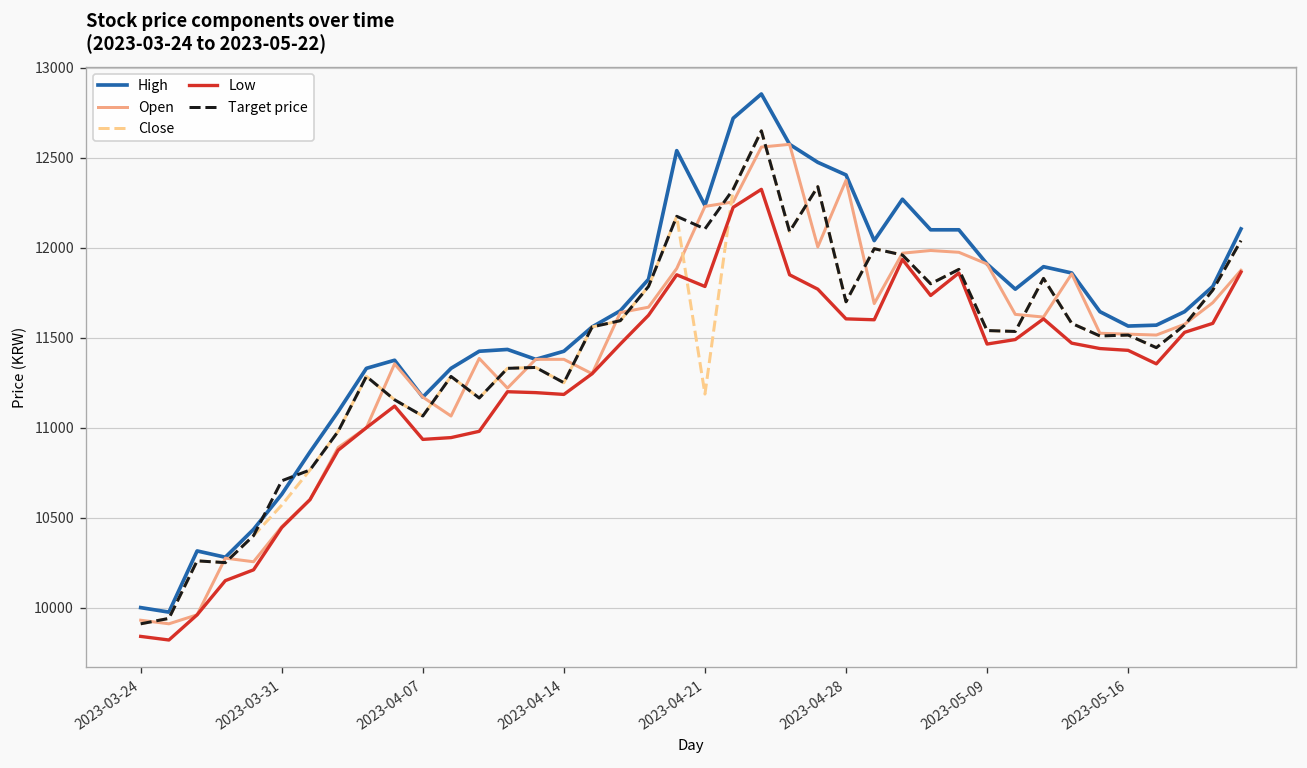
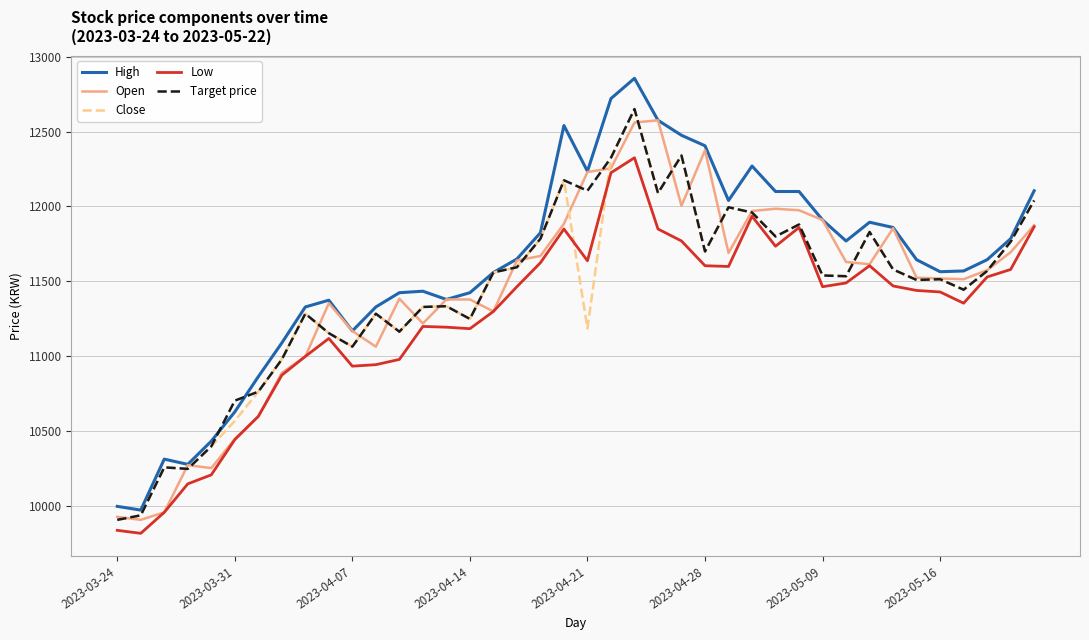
Low, 2023-04-21: 11790 -> 11640
